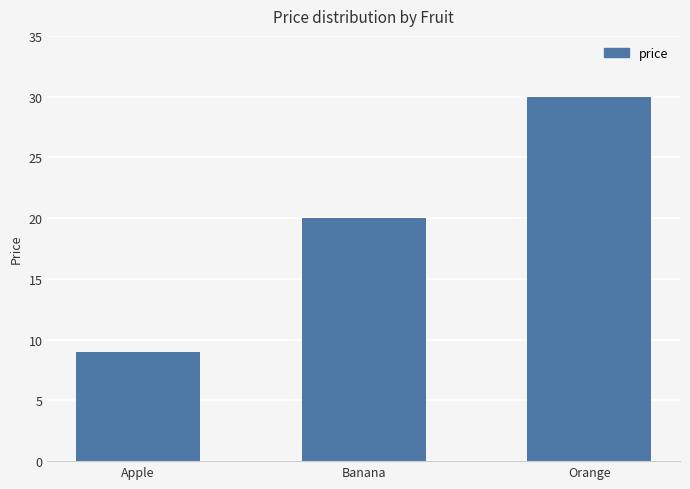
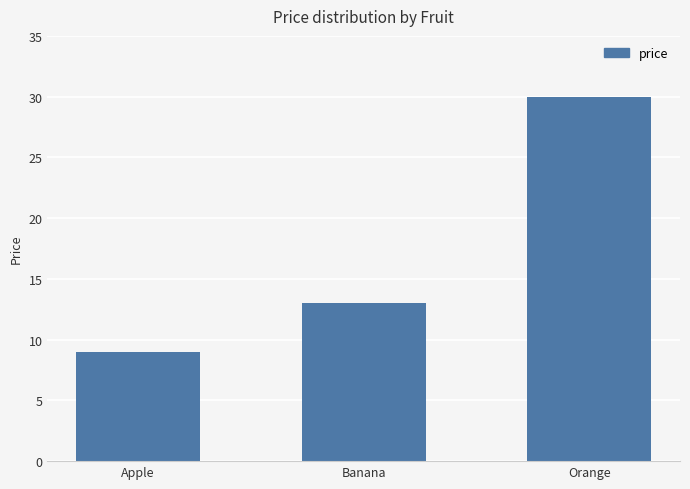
Banana: 20 -> 13
